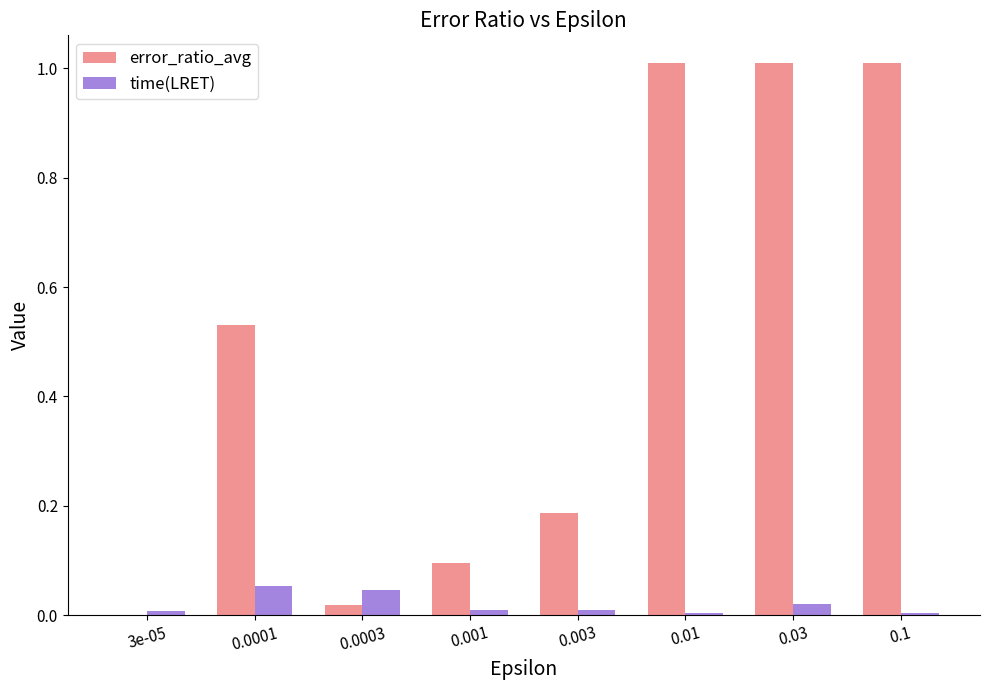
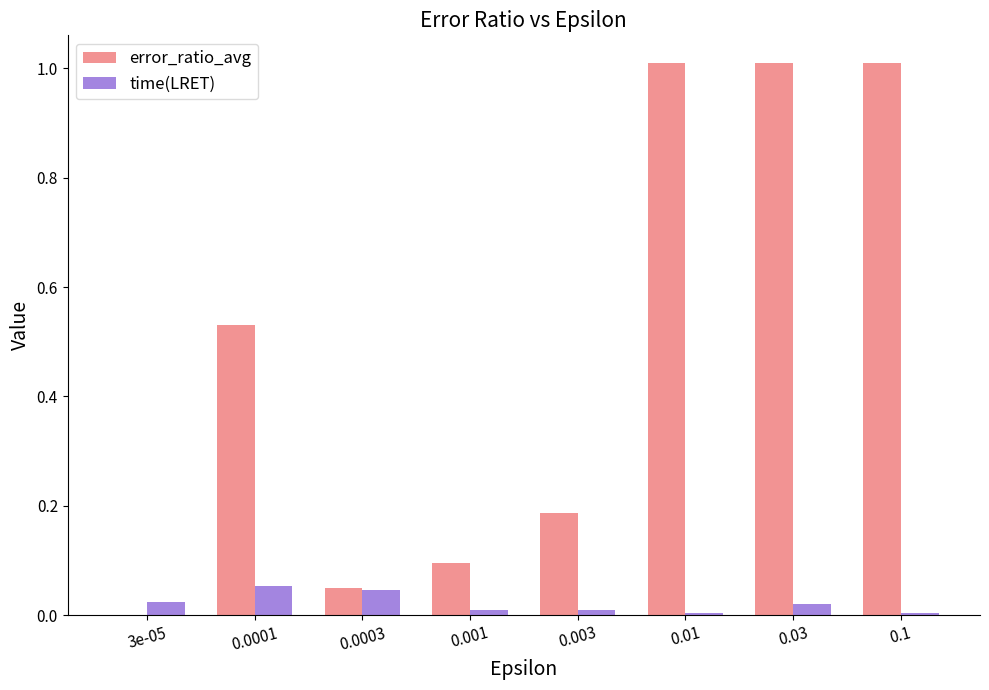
time(LRET), 3e-05: 0.01 -> 0.02
error_ratio_avg, 0.0003: 0.02 -> 0.05
